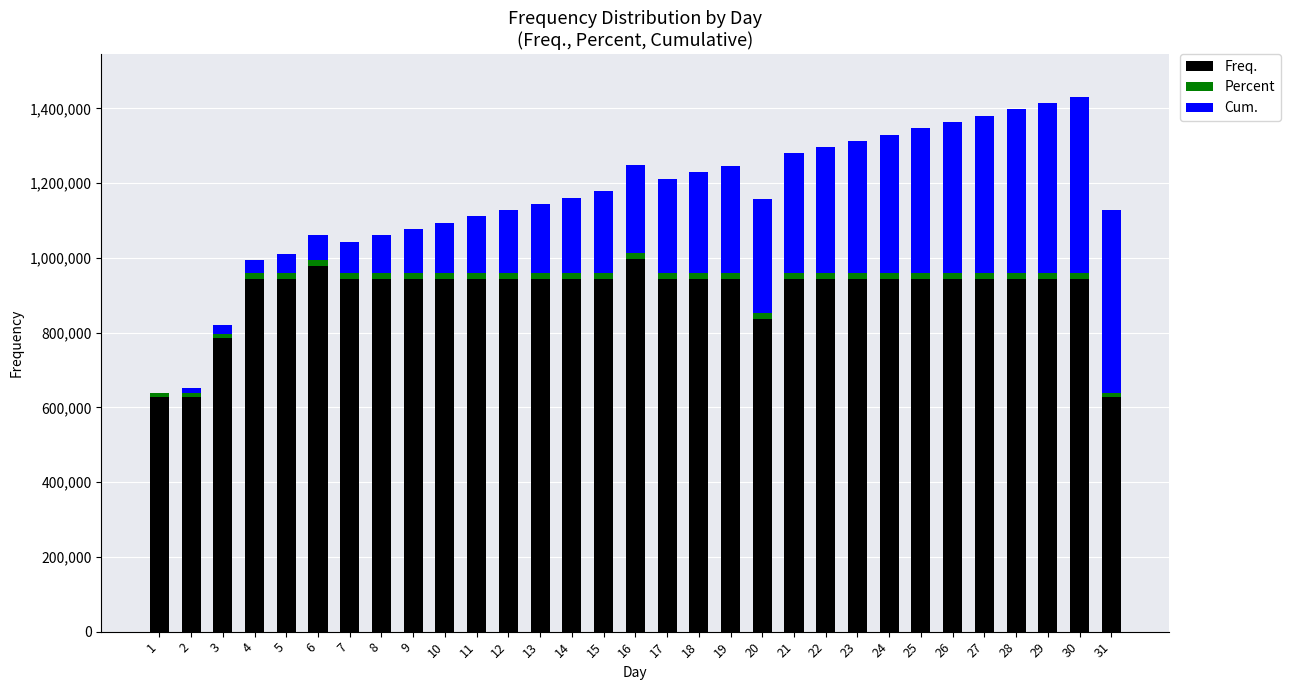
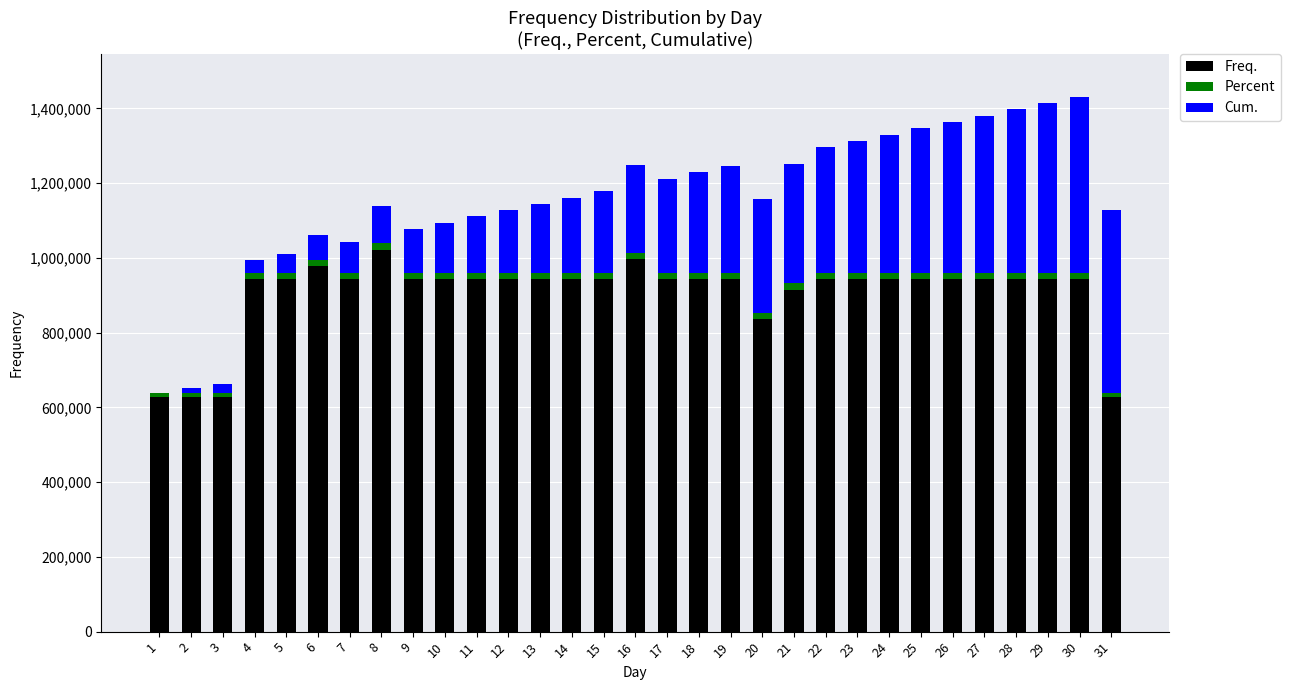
Freq., 3: 790,000 -> 630,000
Freq., 8: 940,000 -> 1,020,000
Freq., 21: 940,000 -> 920,000
